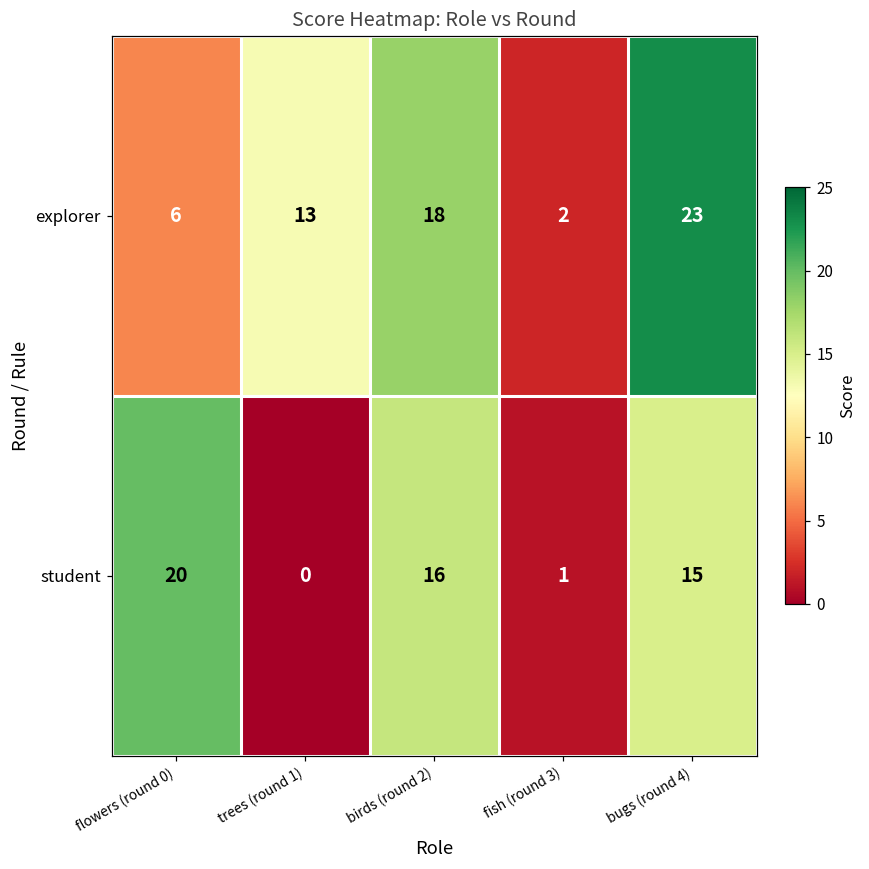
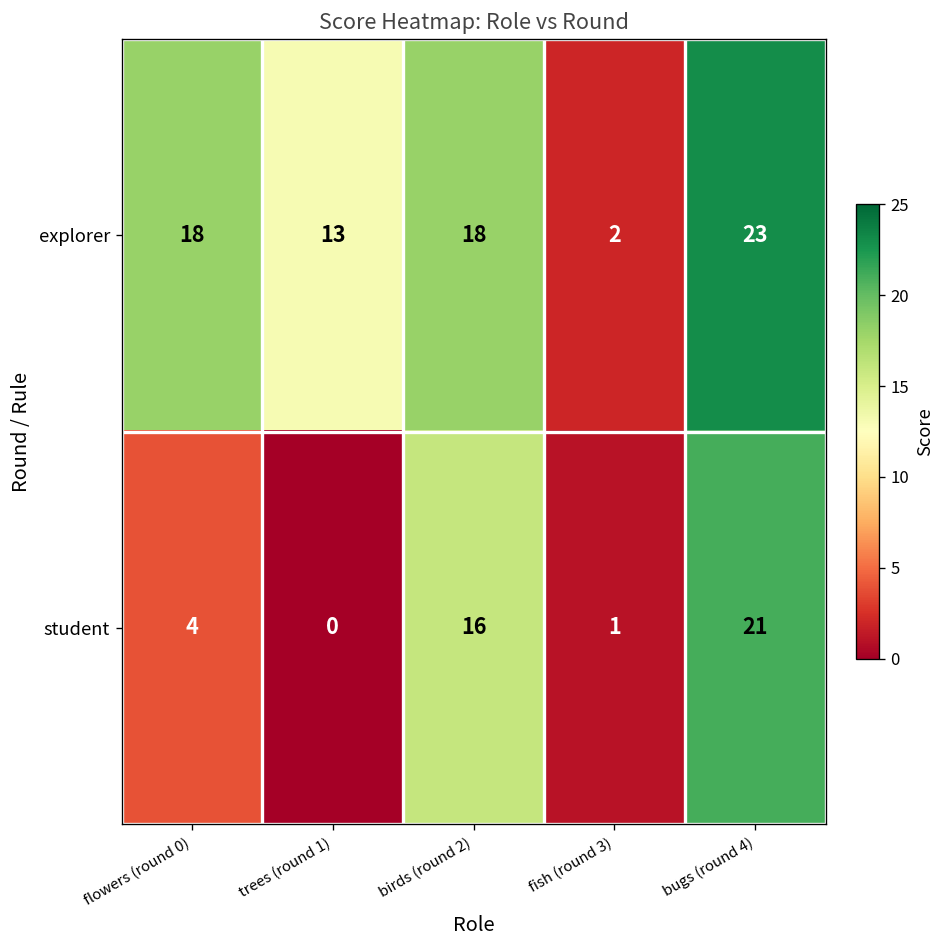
explorer, flowers (round 0): 6 -> 18
student, flowers (round 0): 20 -> 4
student, bugs (round 4): 15 -> 21
